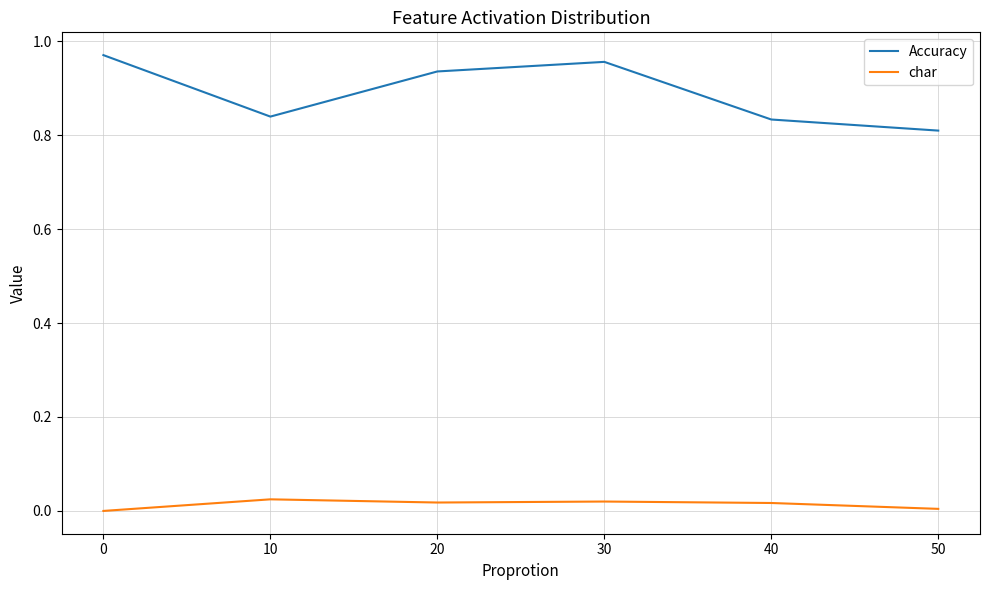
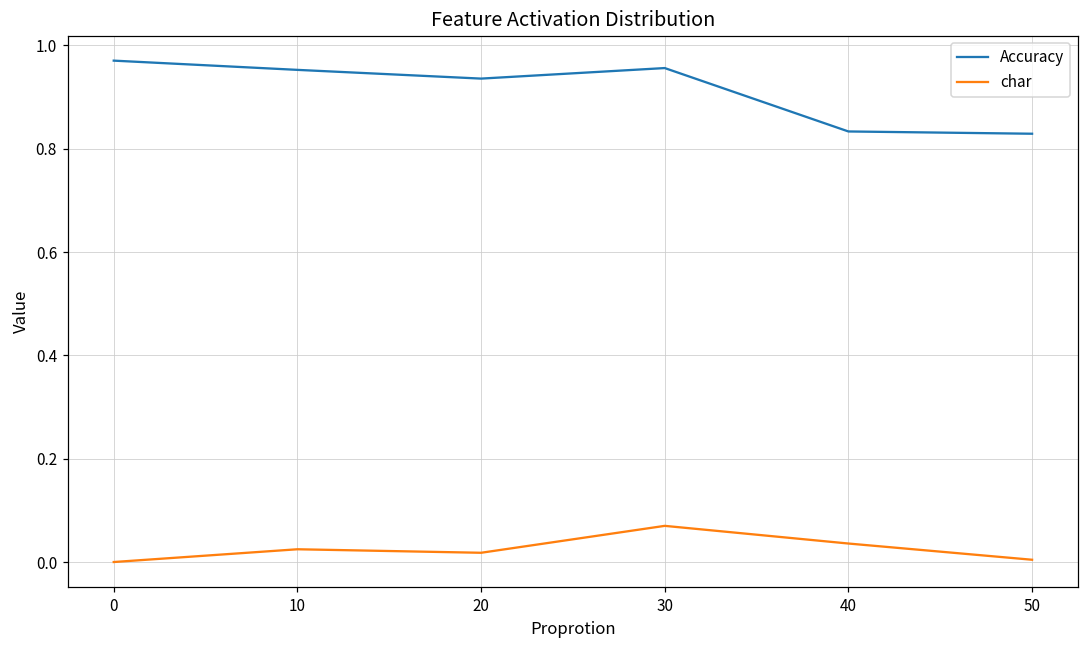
Accuracy, 10: 0.84 -> 0.95
char, 30: 0.02 -> 0.07
char, 40: 0.02 -> 0.04
Accuracy, 50: 0.81 -> 0.83
